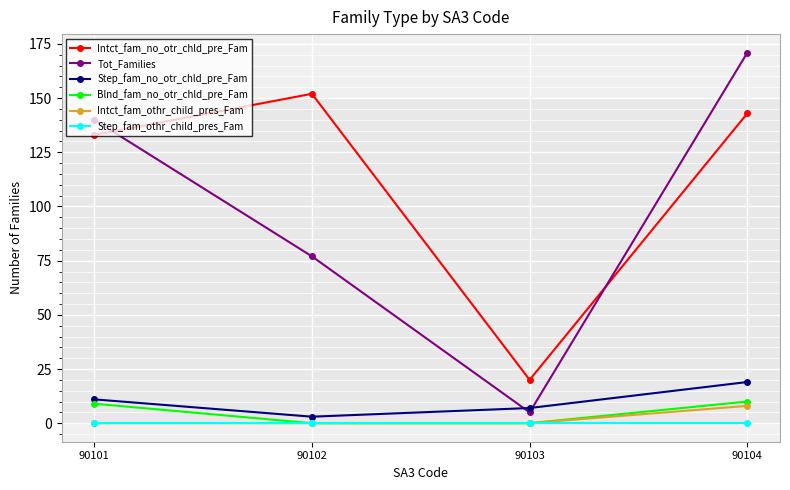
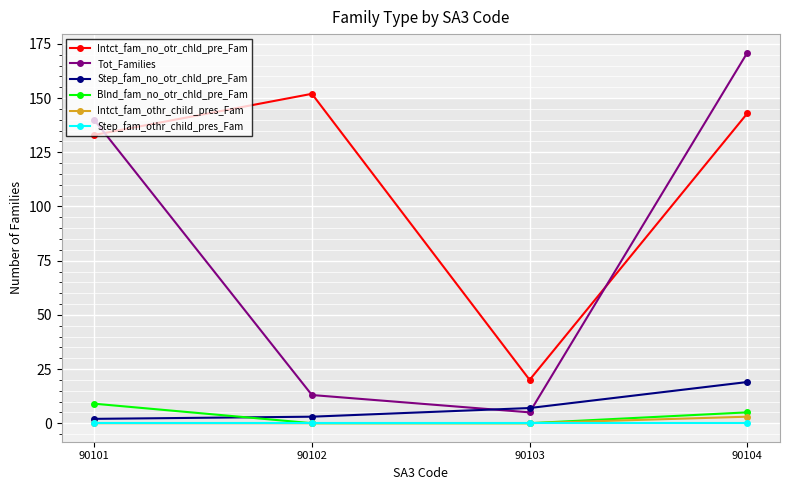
Step_fam_no_otr_chld_pre_Fam, 90101: 11 -> 2
Tot_Families, 90102: 77 -> 13
Blnd_fam_no_otr_chld_pre_Fam, 90104: 10 -> 5
Intct_fam_othr_child_pres_Fam, 90104: 8 -> 3
